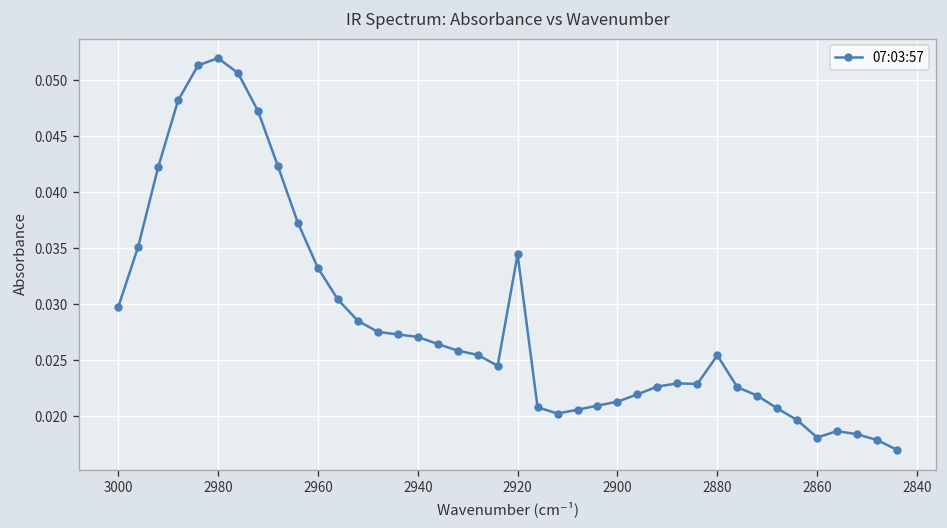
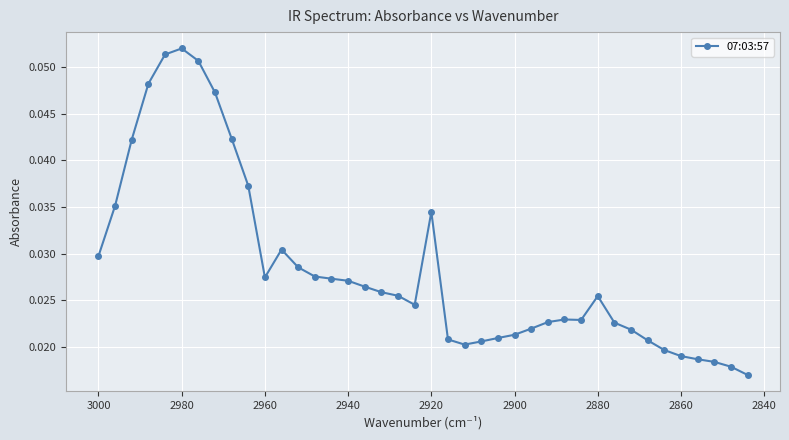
2960: 0.033 -> 0.027
2860: 0.018 -> 0.019
